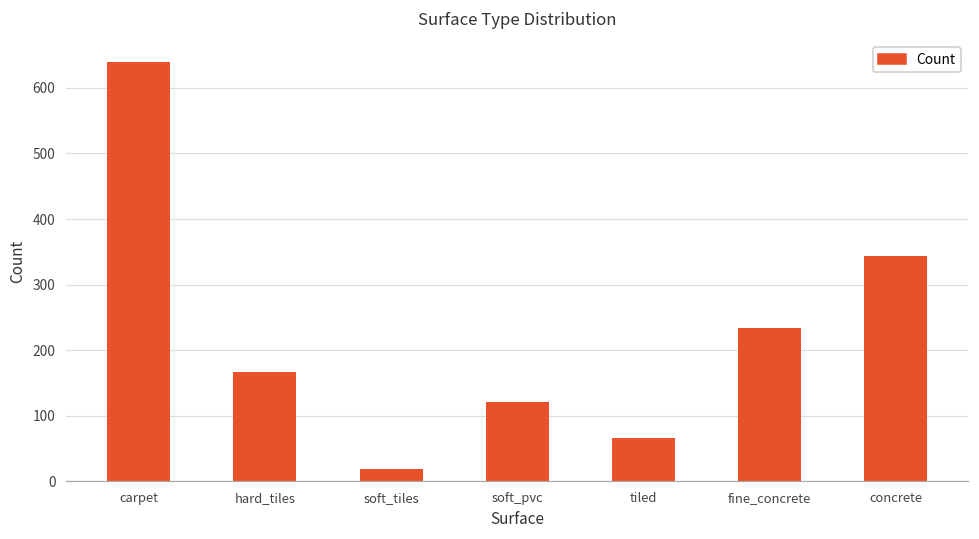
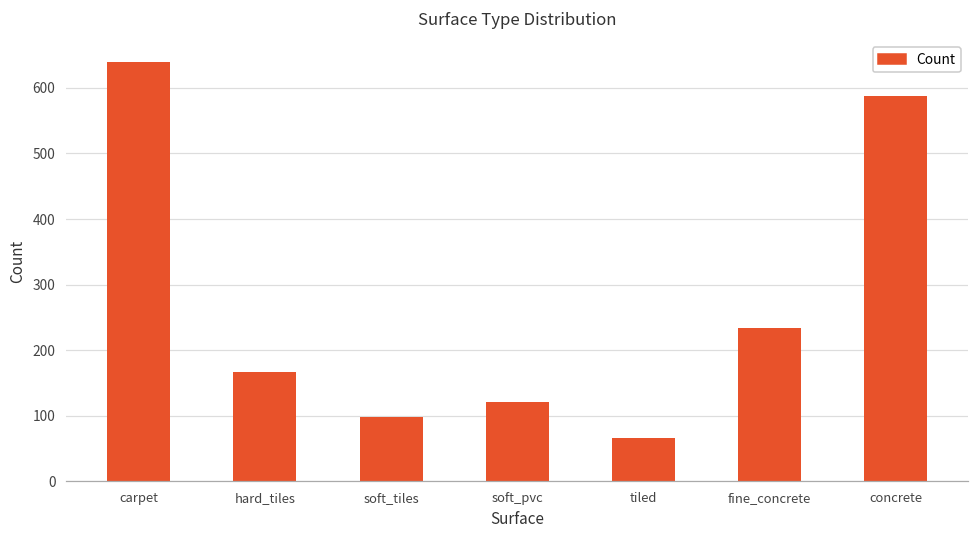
soft_tiles: 20 -> 100
concrete: 340 -> 590
